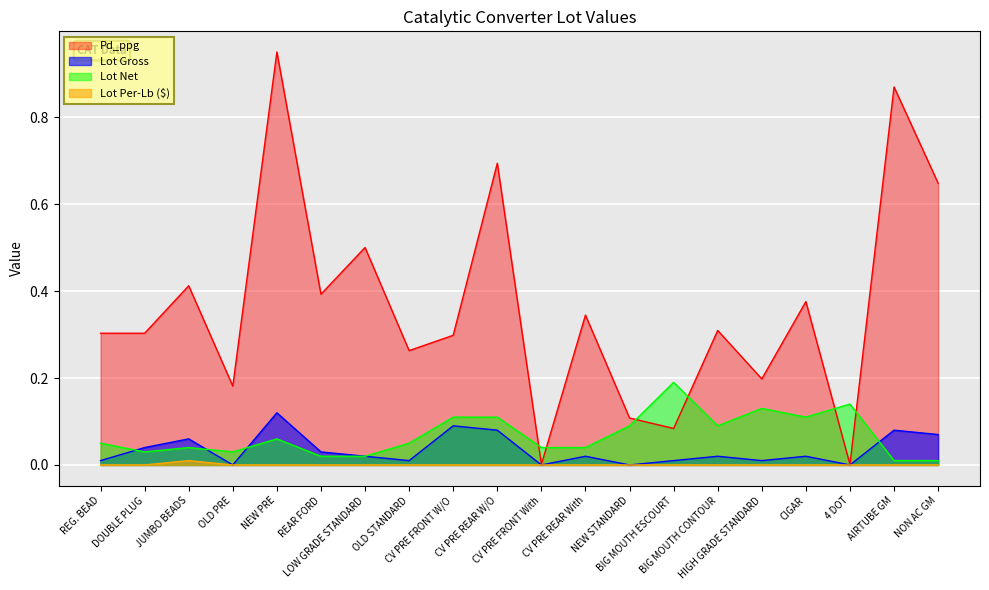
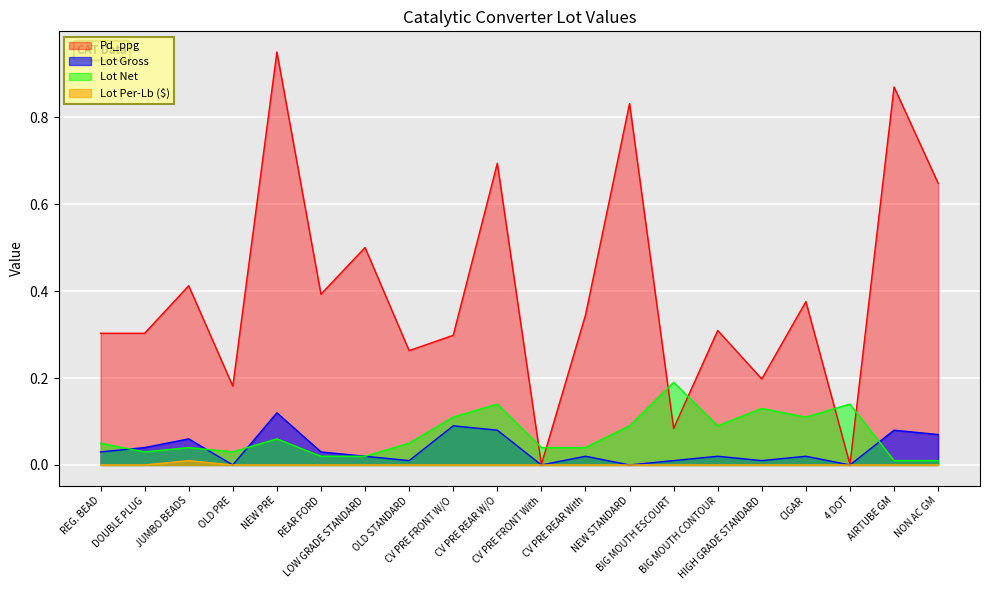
Lot Gross, REG. BEAD: 0.01 -> 0.03
Lot Net, CV PRE REAR W/O: 0.11 -> 0.14
Pd_ppg, NEW STANDARD: 0.11 -> 0.83
